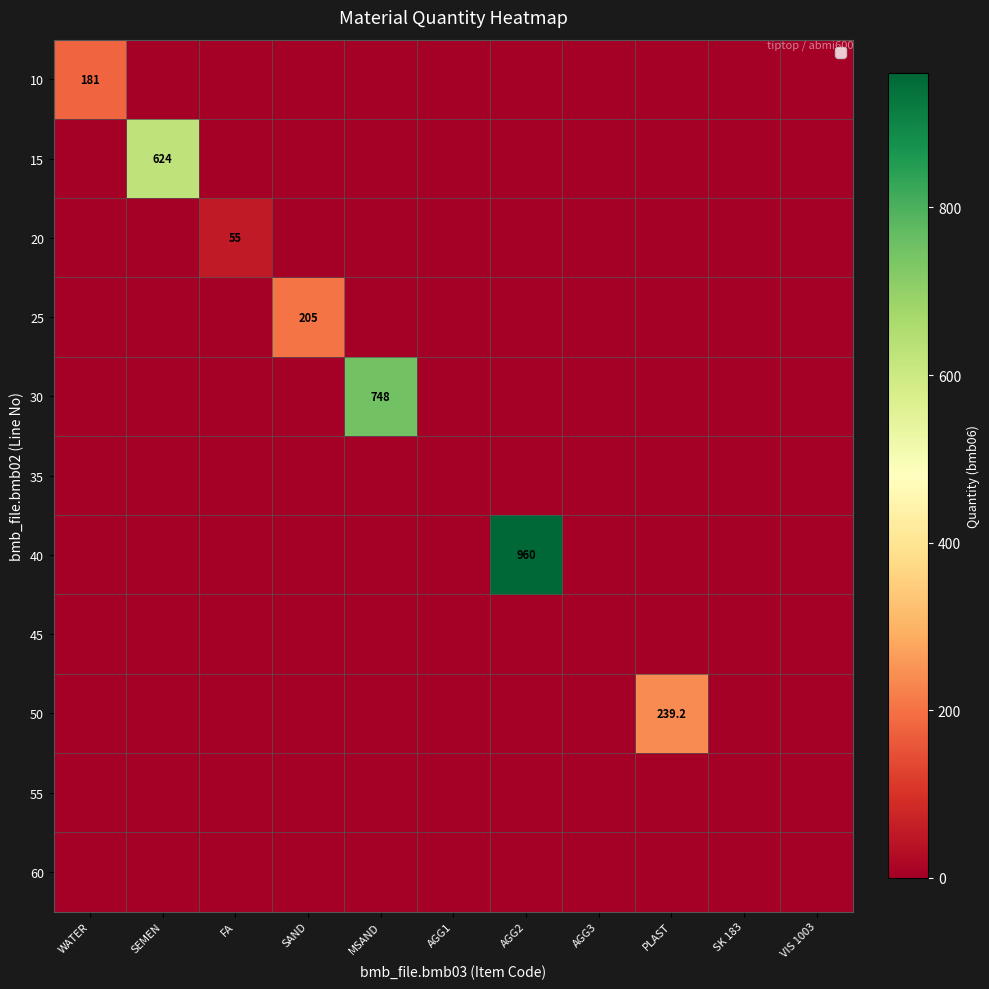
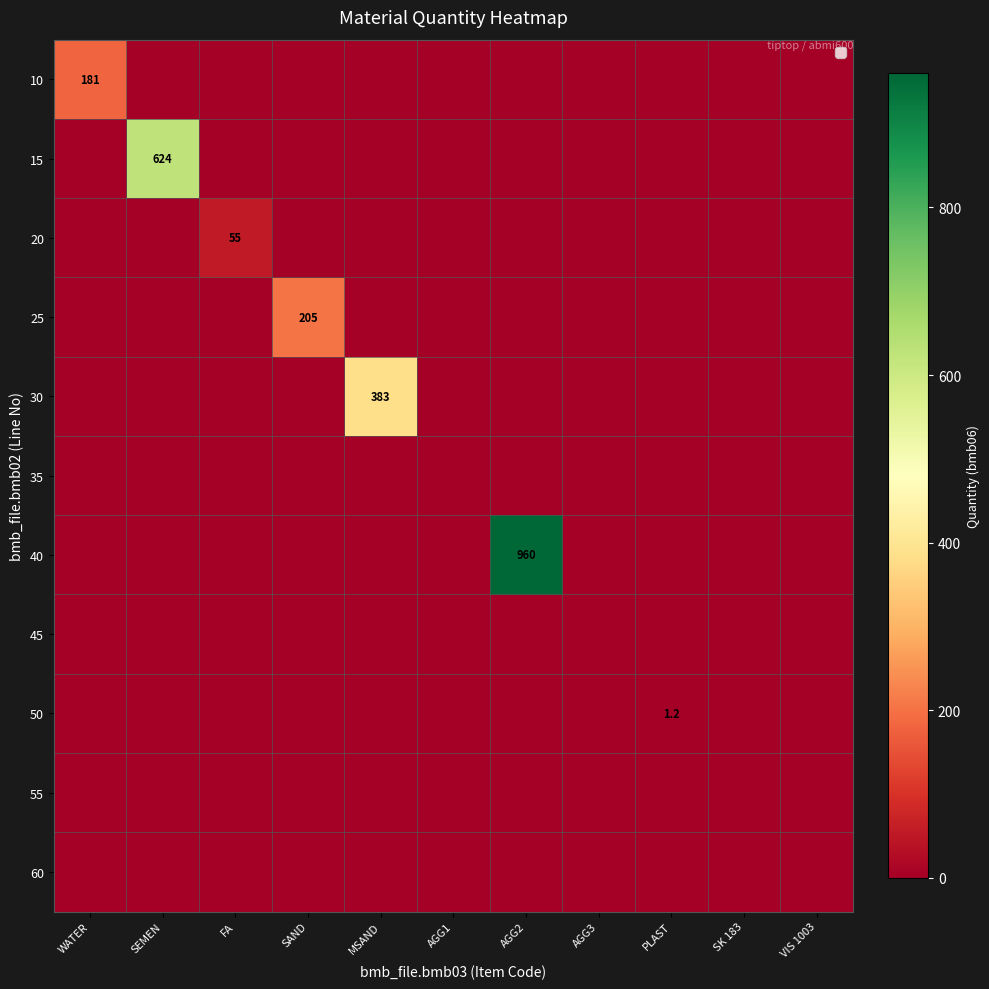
30, MSAND: 748 -> 383
50, PLAST: 239.2 -> 1.2
